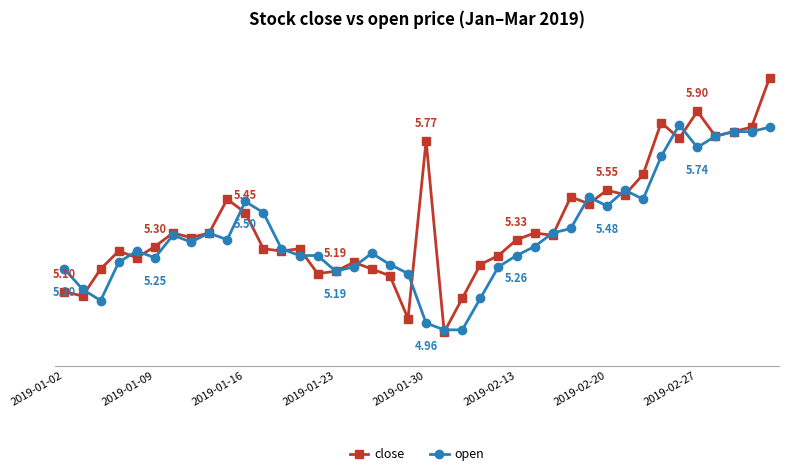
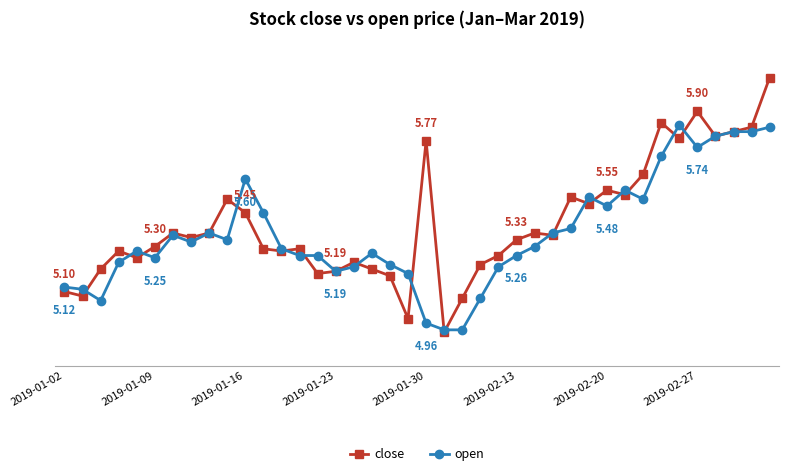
open, 2019-01-02: 5.20 -> 5.12
open, 2019-01-16: 5.50 -> 5.60
